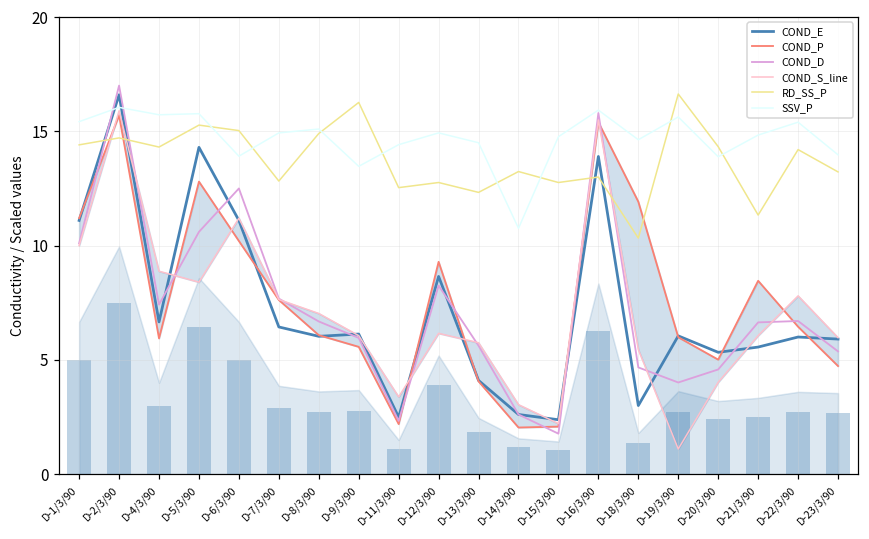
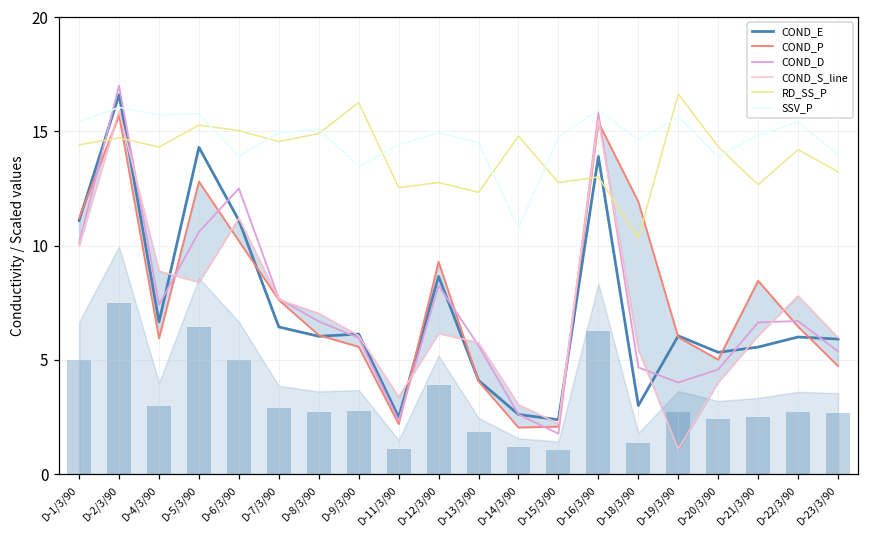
RD_SS_P, D-7/3/90: 12.8 -> 14.6
RD_SS_P, D-14/3/90: 13.2 -> 14.8
RD_SS_P, D-21/3/90: 11.3 -> 12.7
